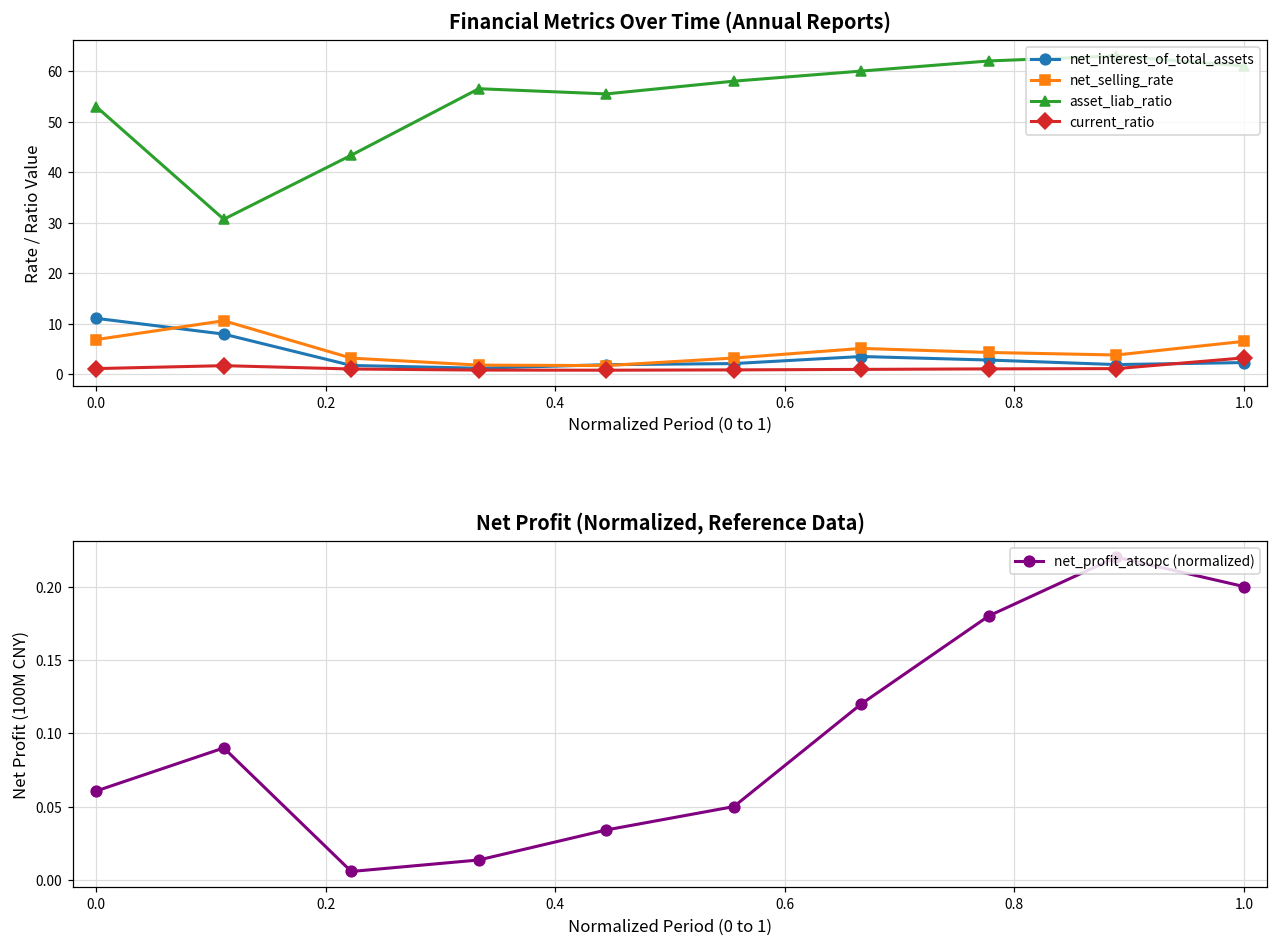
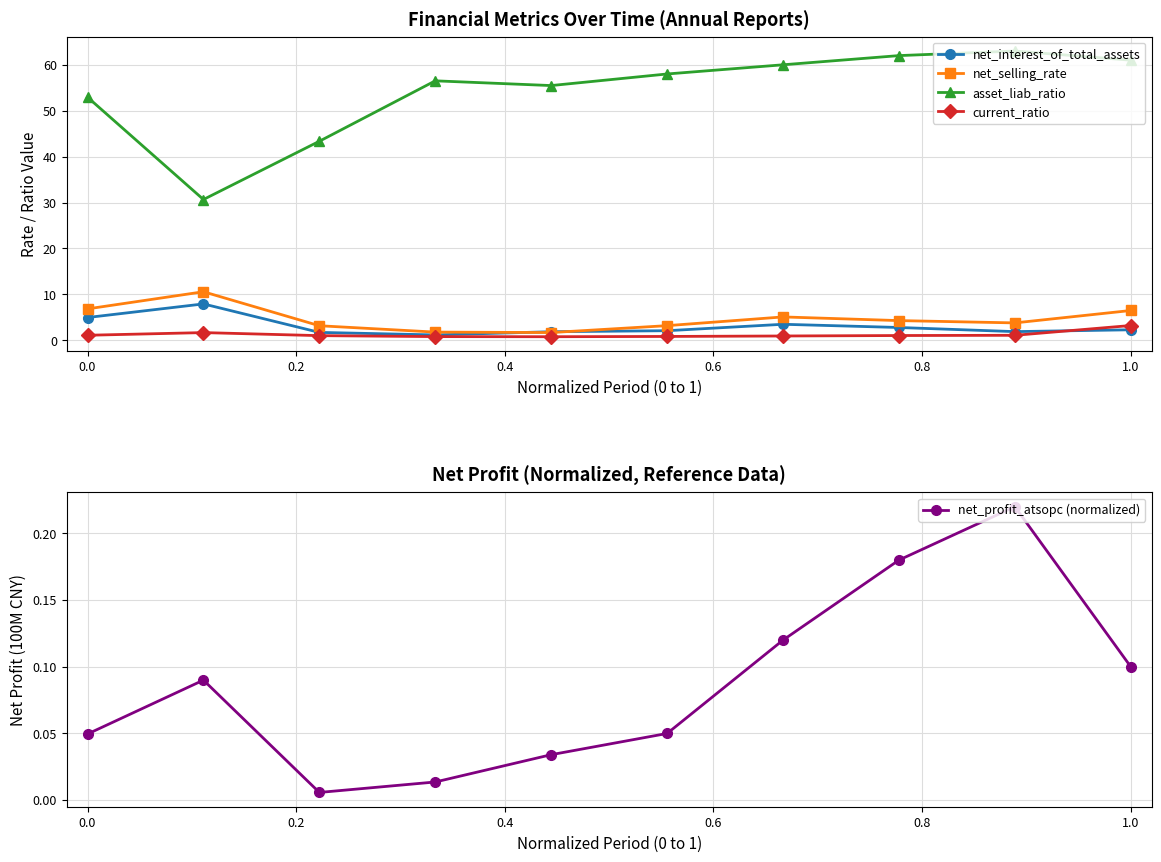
Financial Metrics Over Time (Annual Reports), net_interest_of_total_assets, 0.0: 11 -> 5
Net Profit (Normalized, Reference Data), 0.0: 0.061 -> 0.050
Net Profit (Normalized, Reference Data), 1.0: 0.2 -> 0.1
